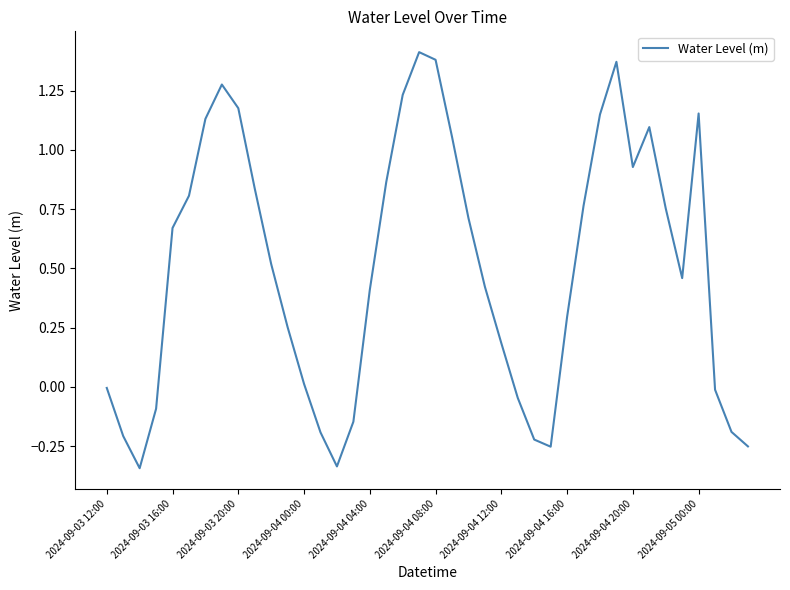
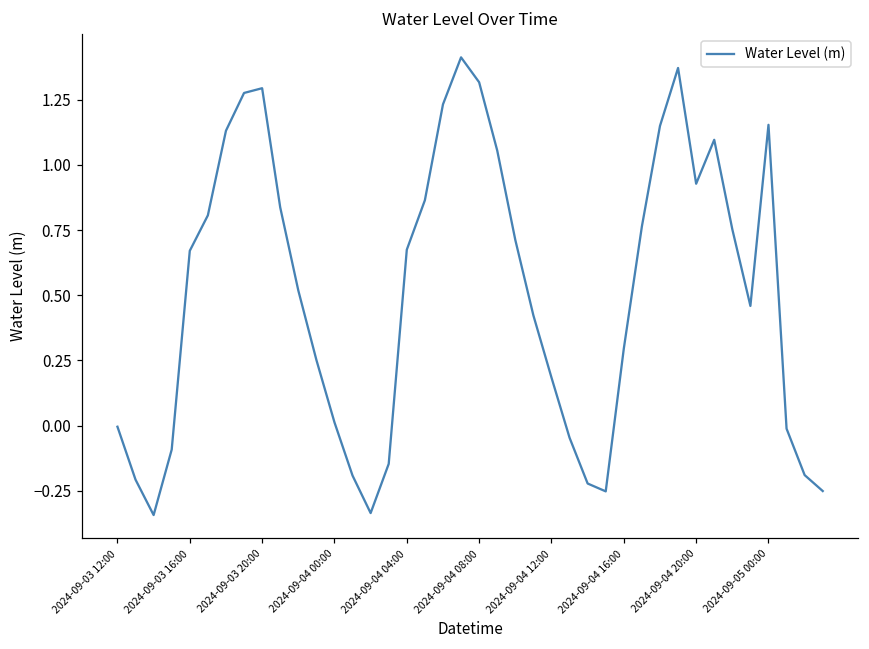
2024-09-03 20:00: 1.18 -> 1.29
2024-09-04 04:00: 0.41 -> 0.67
2024-09-04 08:00: 1.38 -> 1.32
